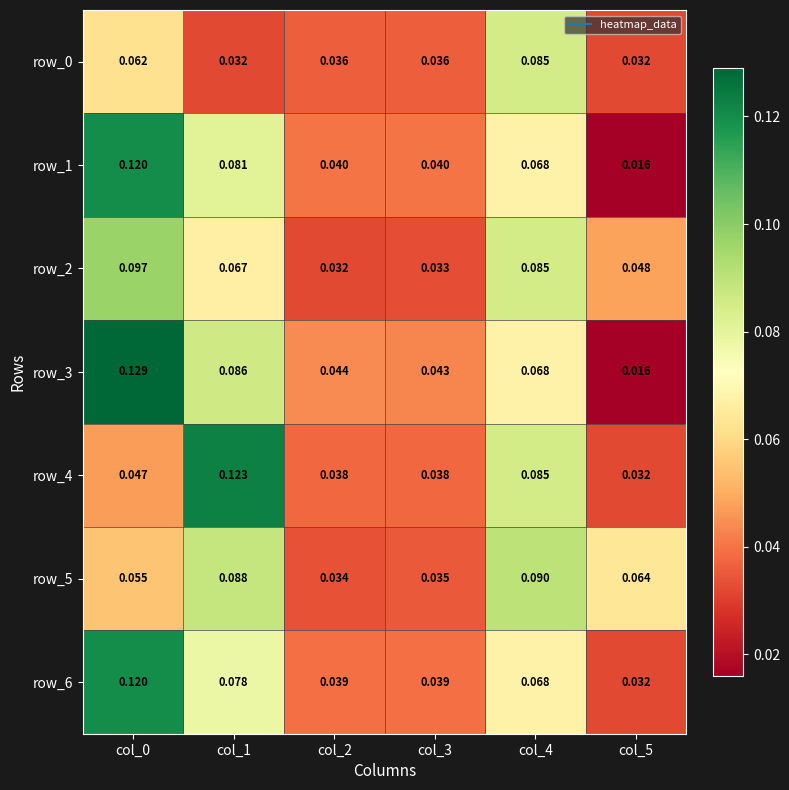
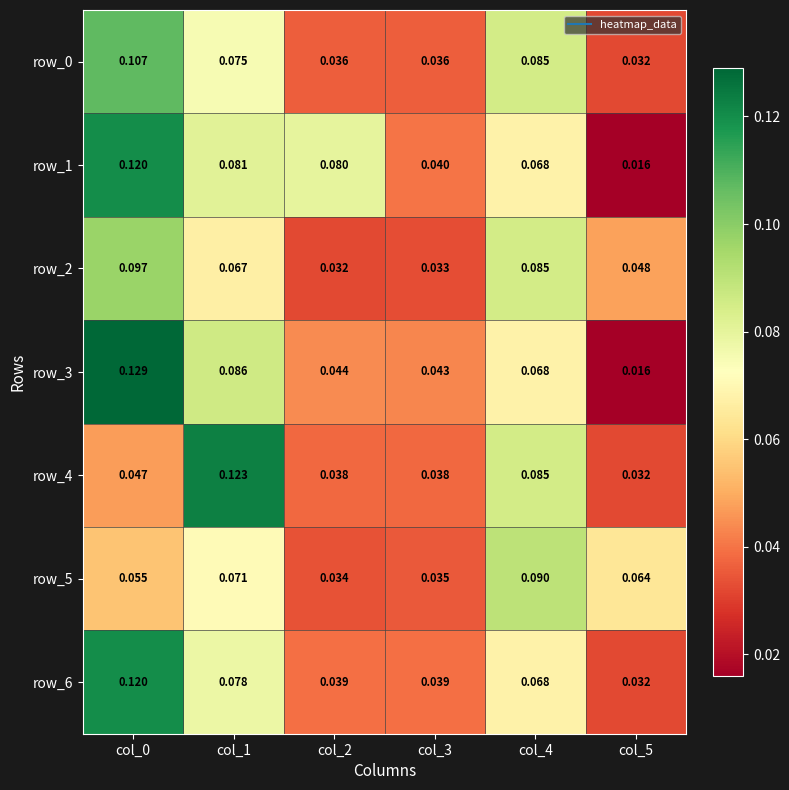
row_0, col_0: 0.062 -> 0.107
row_0, col_1: 0.032 -> 0.075
row_1, col_2: 0.040 -> 0.080
row_5, col_1: 0.088 -> 0.071
